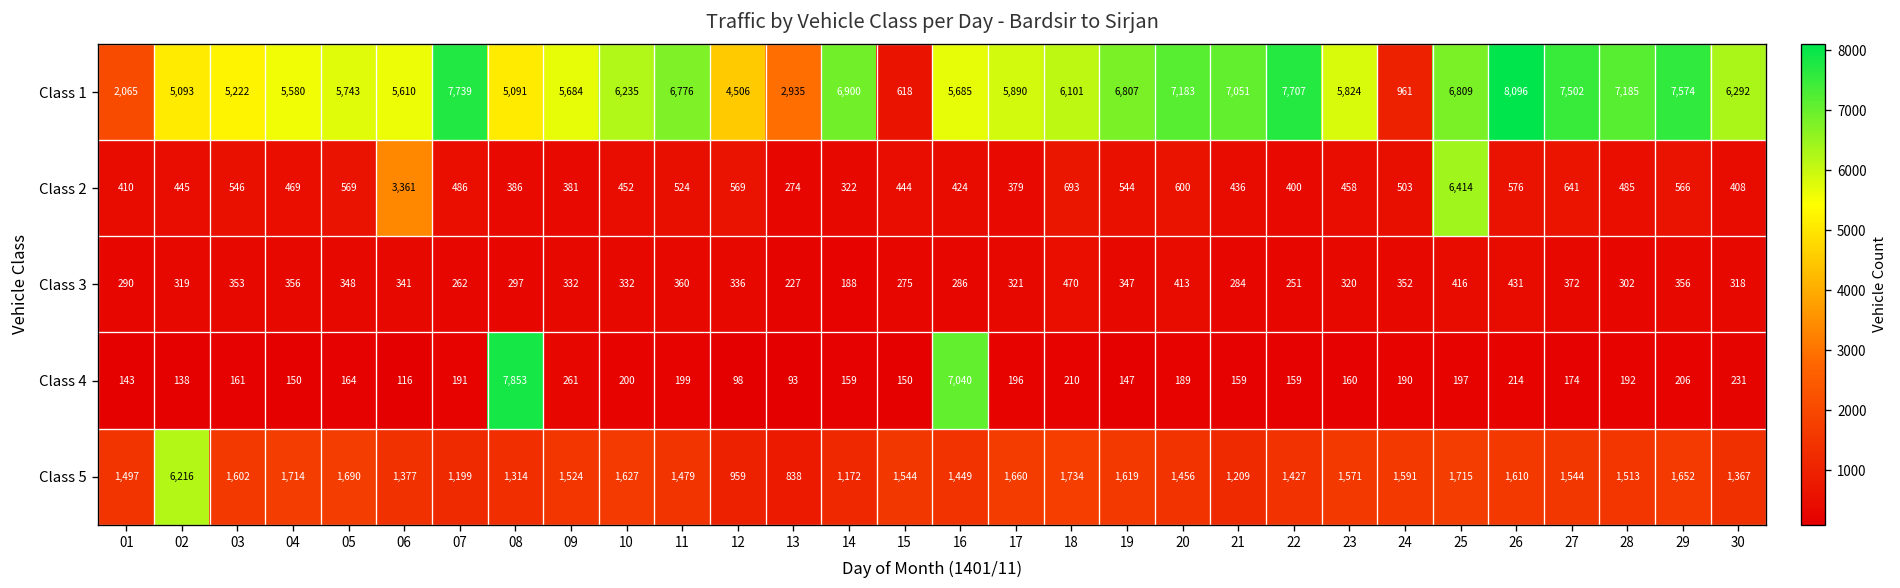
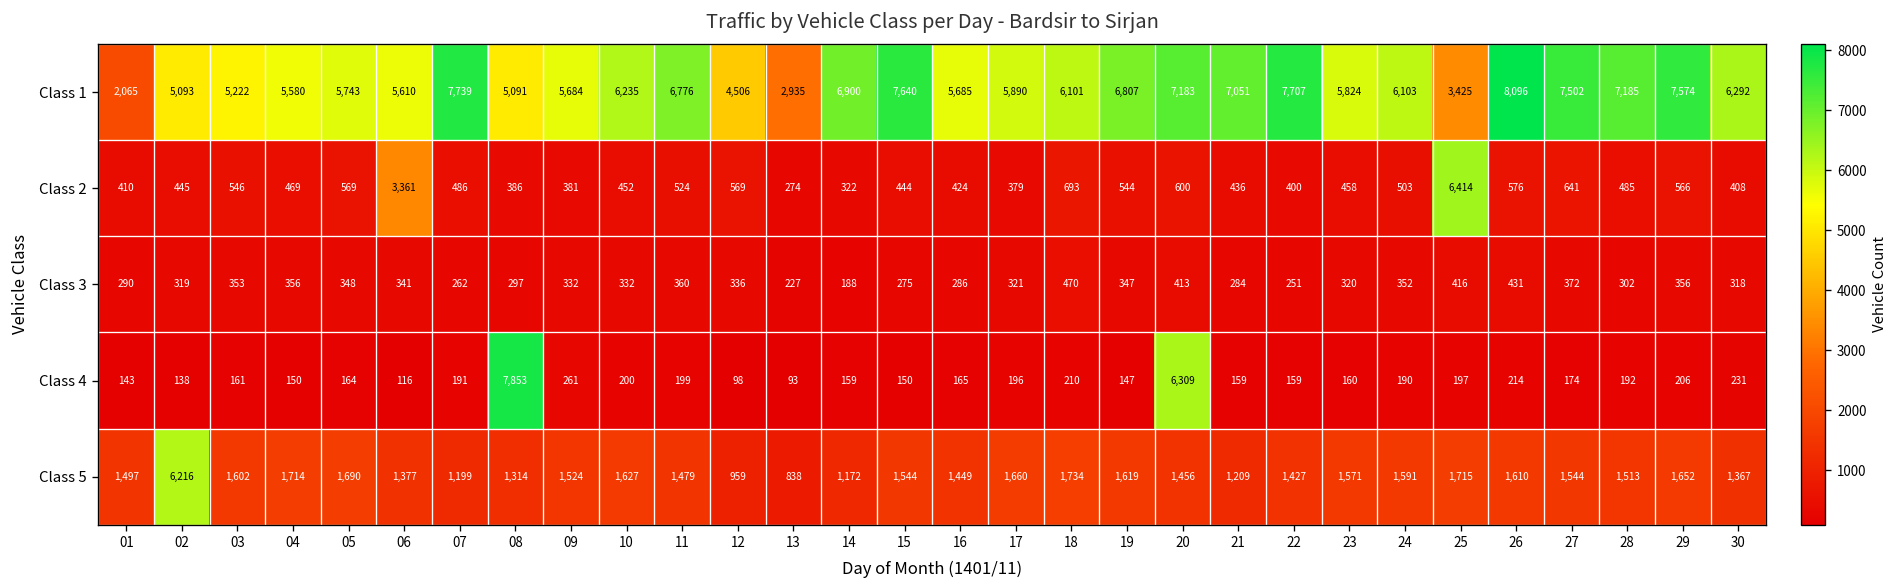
Class 1, 15: 618 -> 7,640
Class 1, 24: 961 -> 6,103
Class 1, 25: 6,809 -> 3,425
Class 4, 16: 7,040 -> 165
Class 4, 20: 189 -> 6,309
